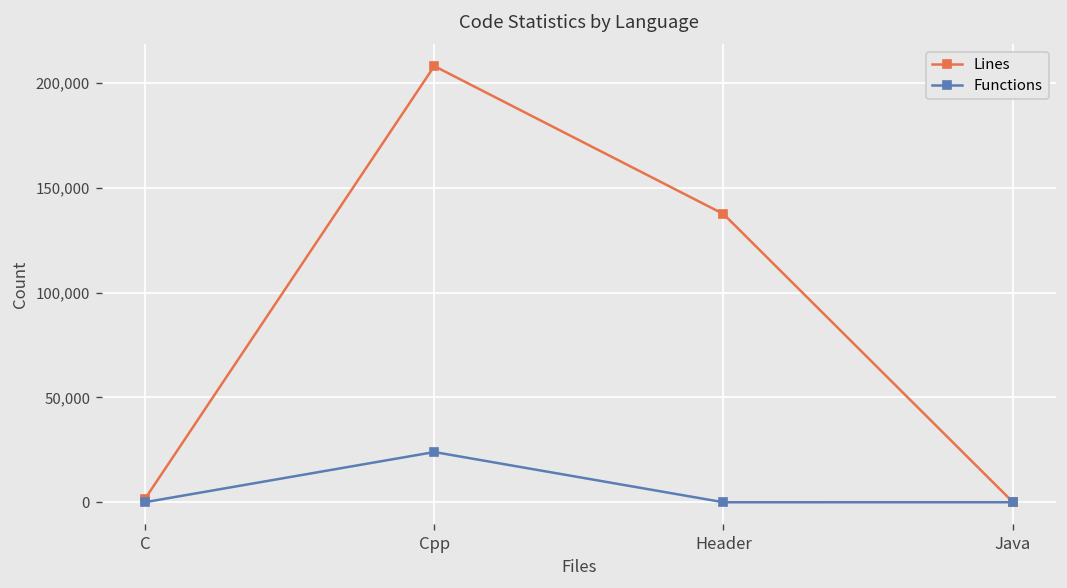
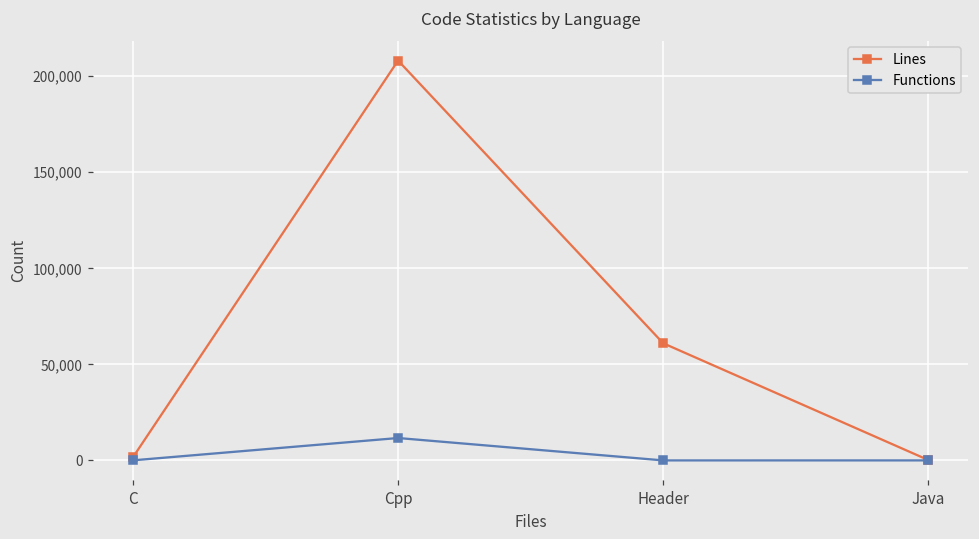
Functions, Cpp: 24,000 -> 12,000
Lines, Header: 138,000 -> 61,000
